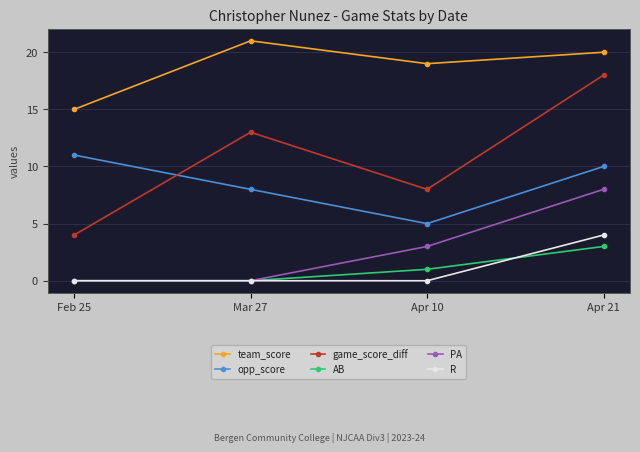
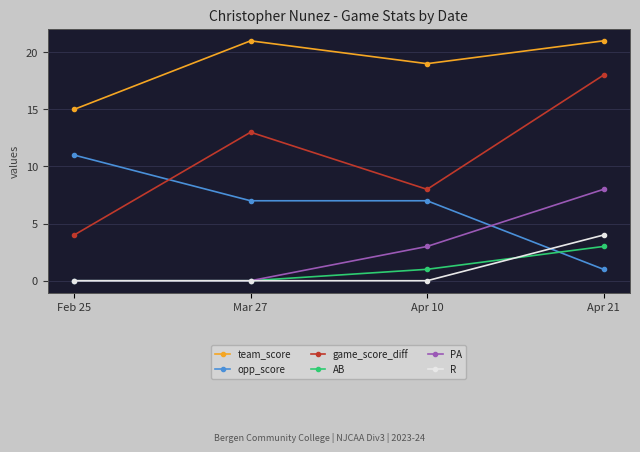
opp_score, Mar 27: 8 -> 7
opp_score, Apr 10: 5 -> 7
team_score, Apr 21: 20 -> 21
opp_score, Apr 21: 10 -> 1
